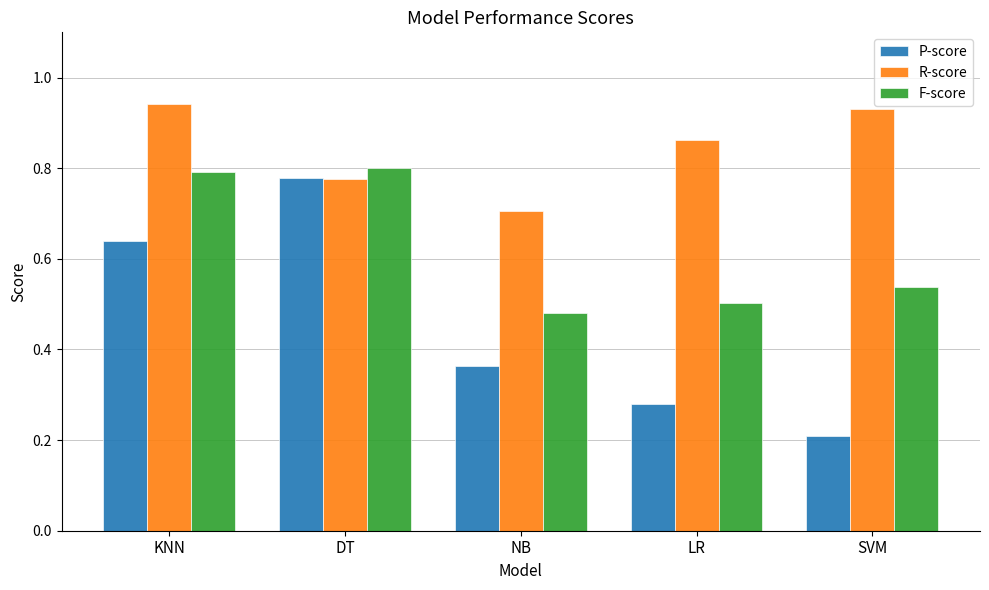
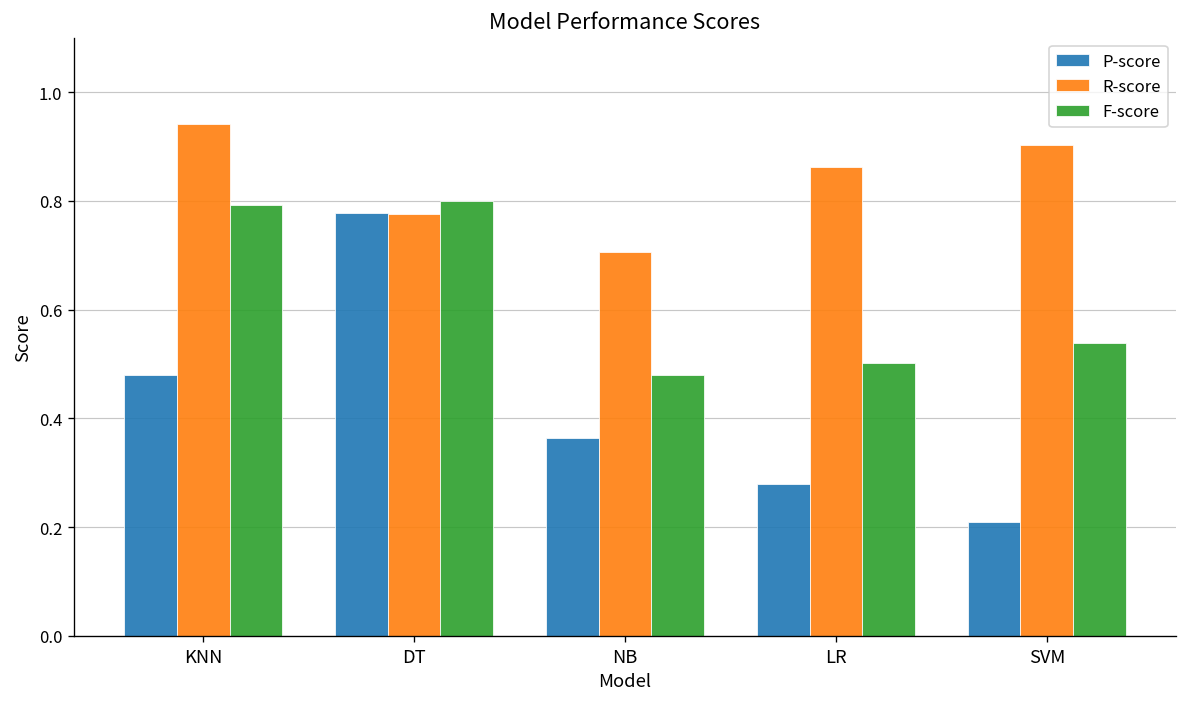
P-score, KNN: 0.64 -> 0.48
R-score, SVM: 0.93 -> 0.90
